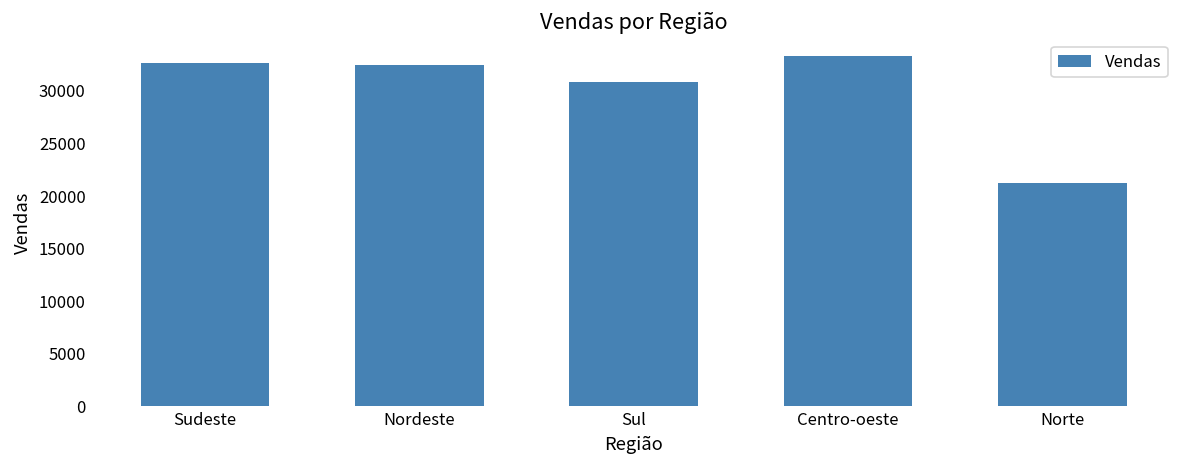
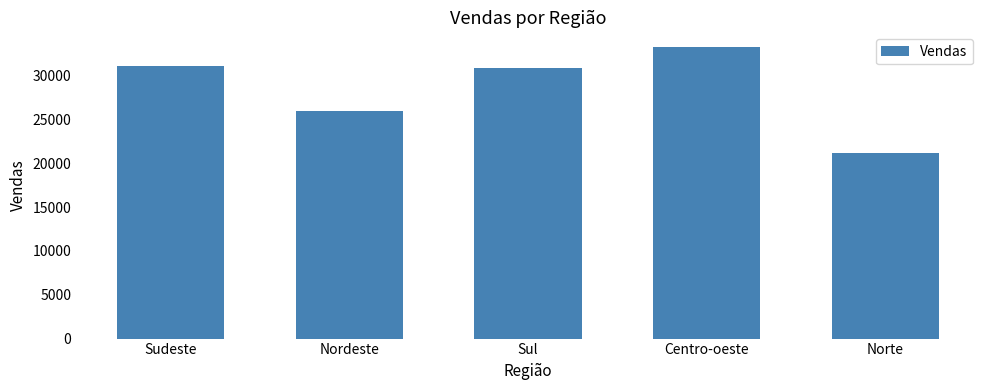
Sudeste: 33000 -> 31000
Nordeste: 32000 -> 26000
